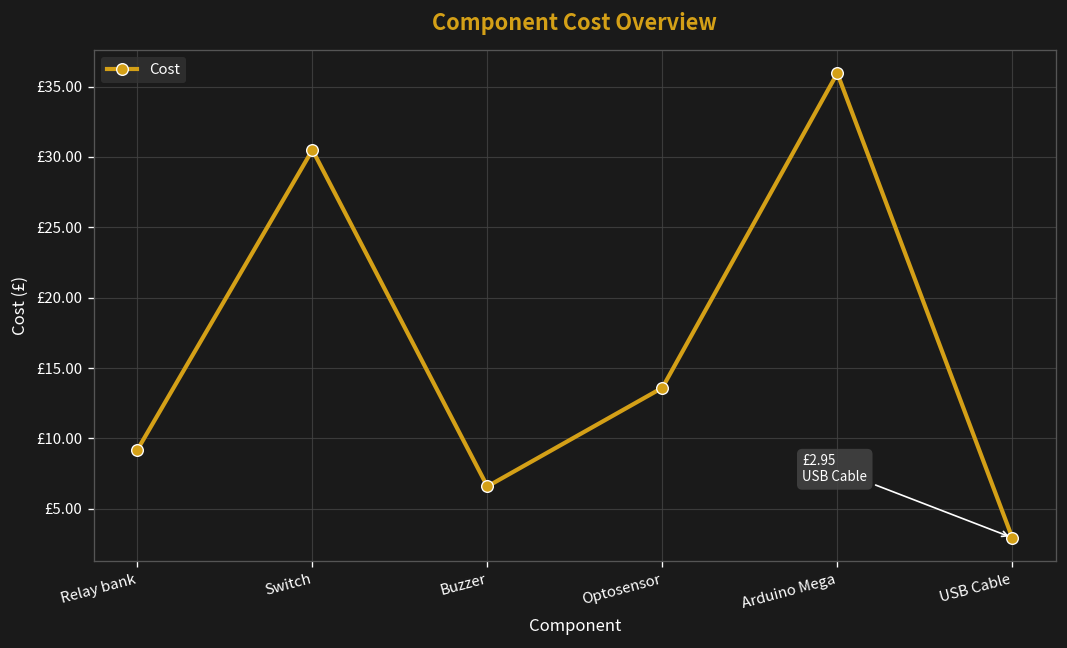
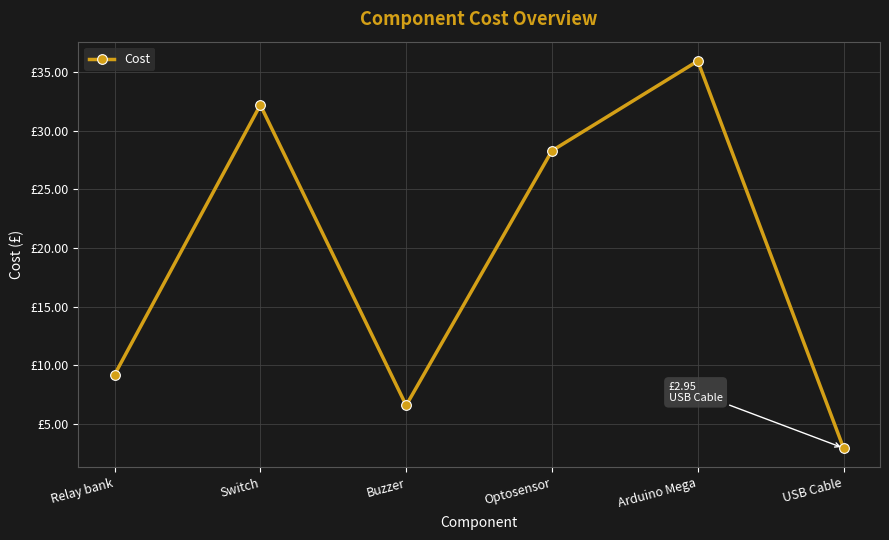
Switch: £30.5 -> £32.2
Optosensor: £13.6 -> £28.3
